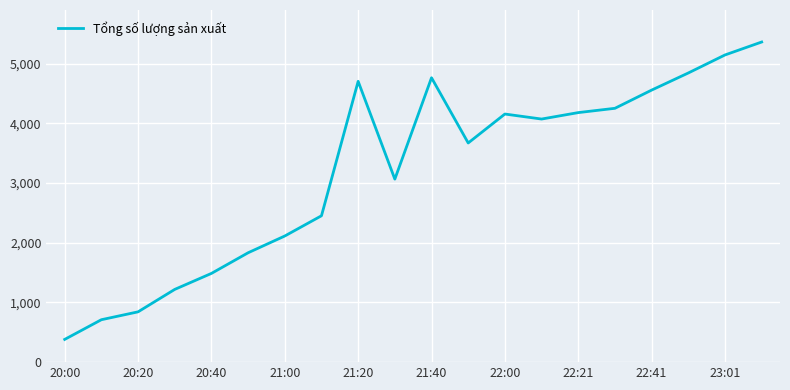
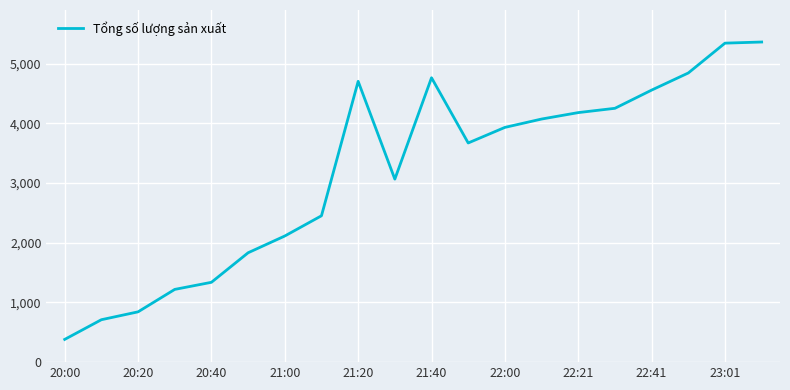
20:40: 1,500 -> 1,300
22:00: 4,200 -> 3,900
23:01: 5,100 -> 5,300
